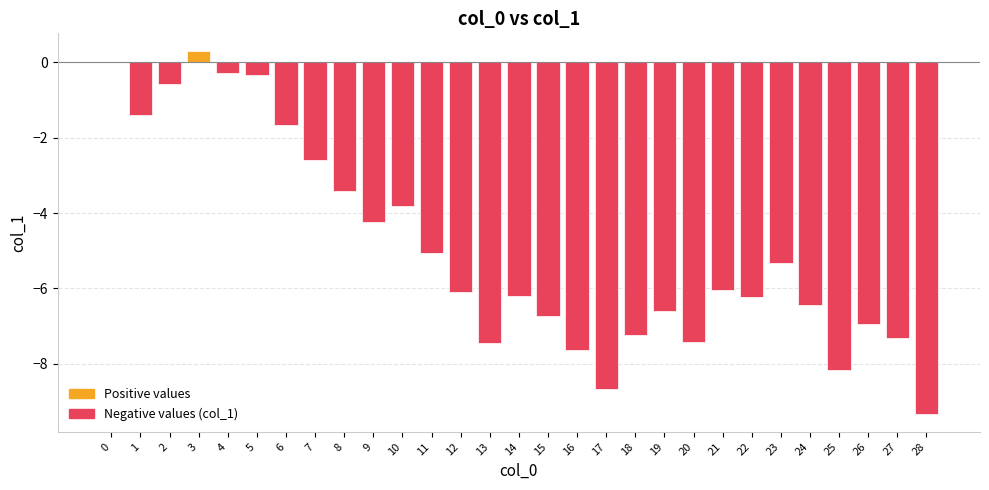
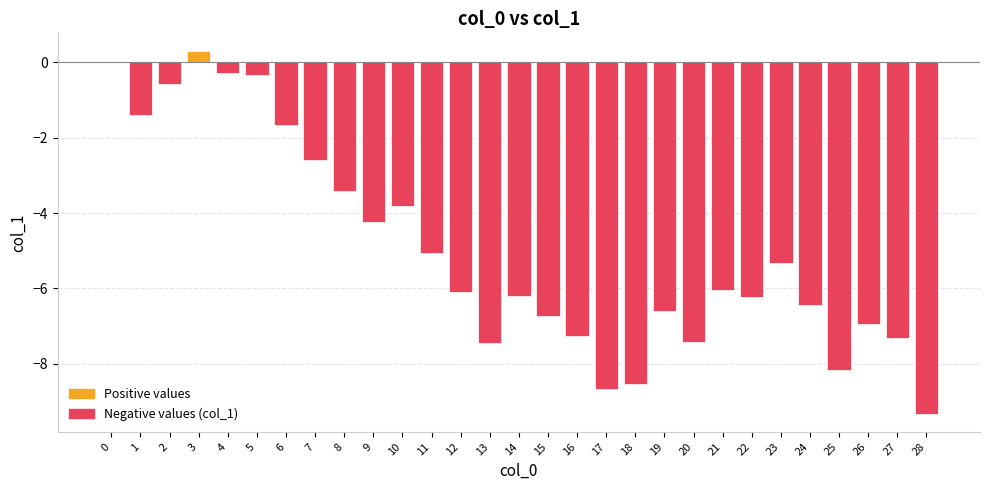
16: -7.6 -> -7.3
18: -7.2 -> -8.5
